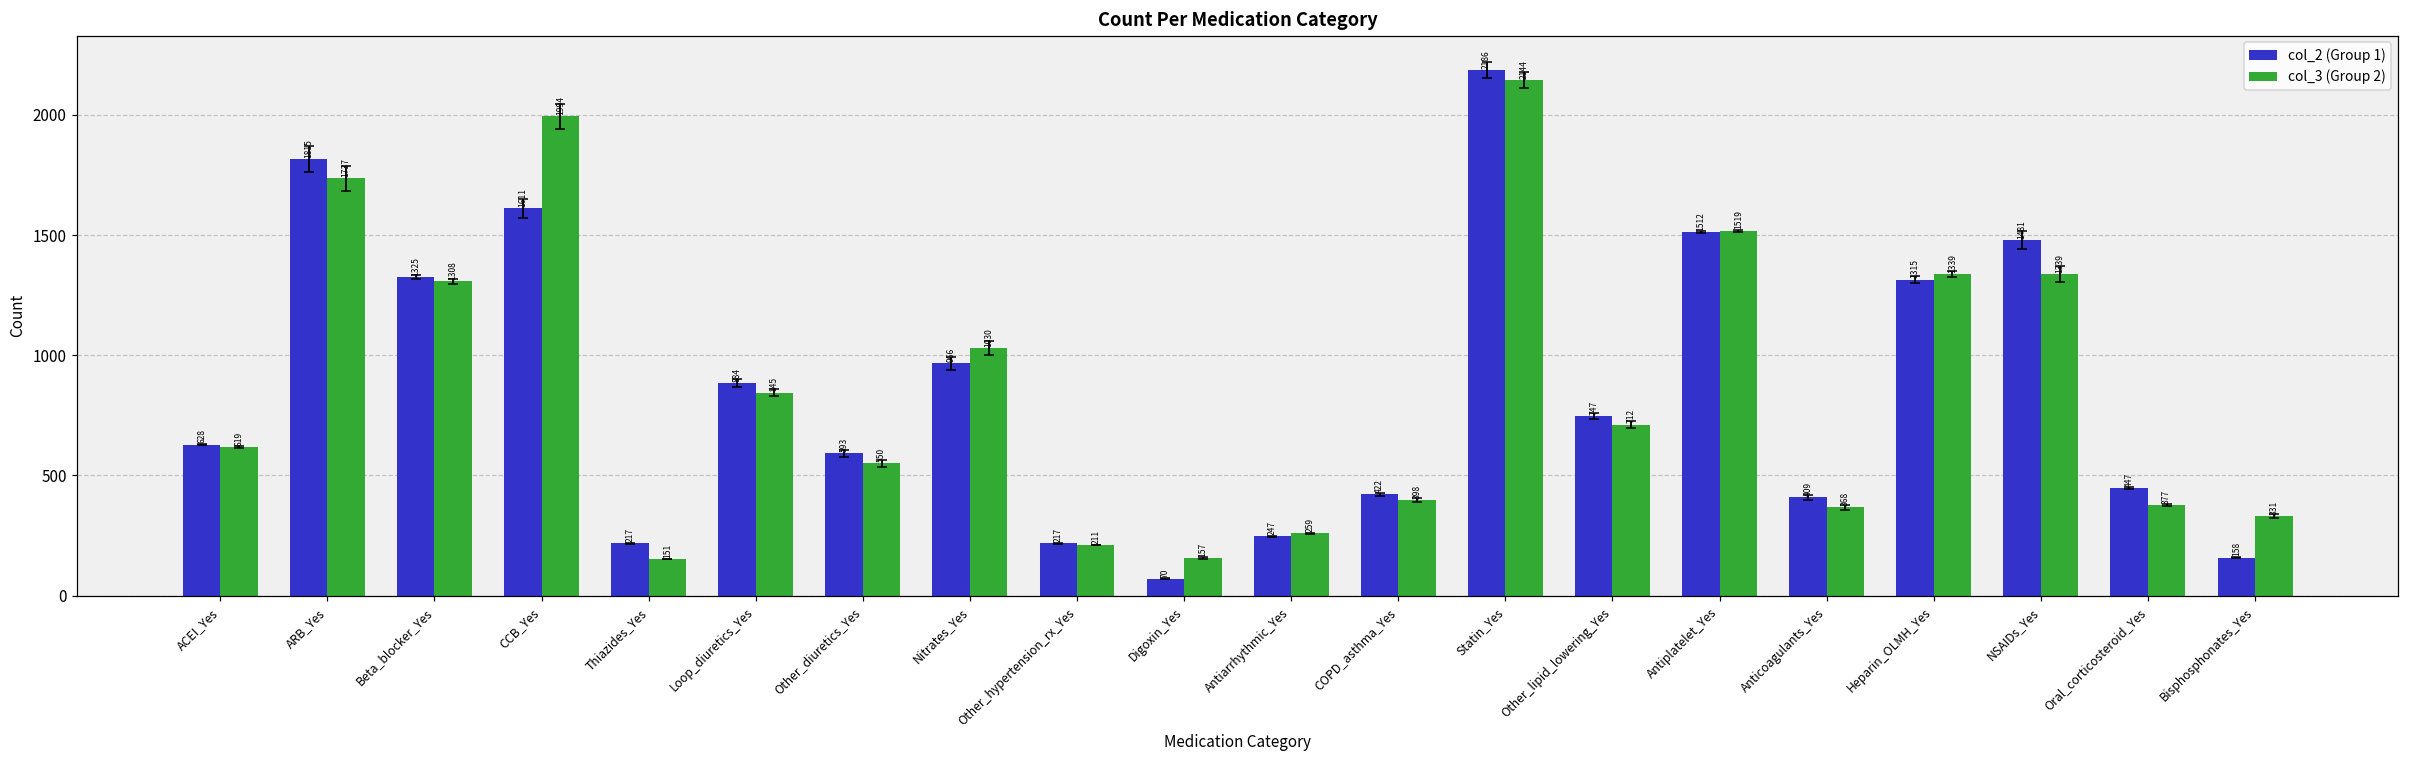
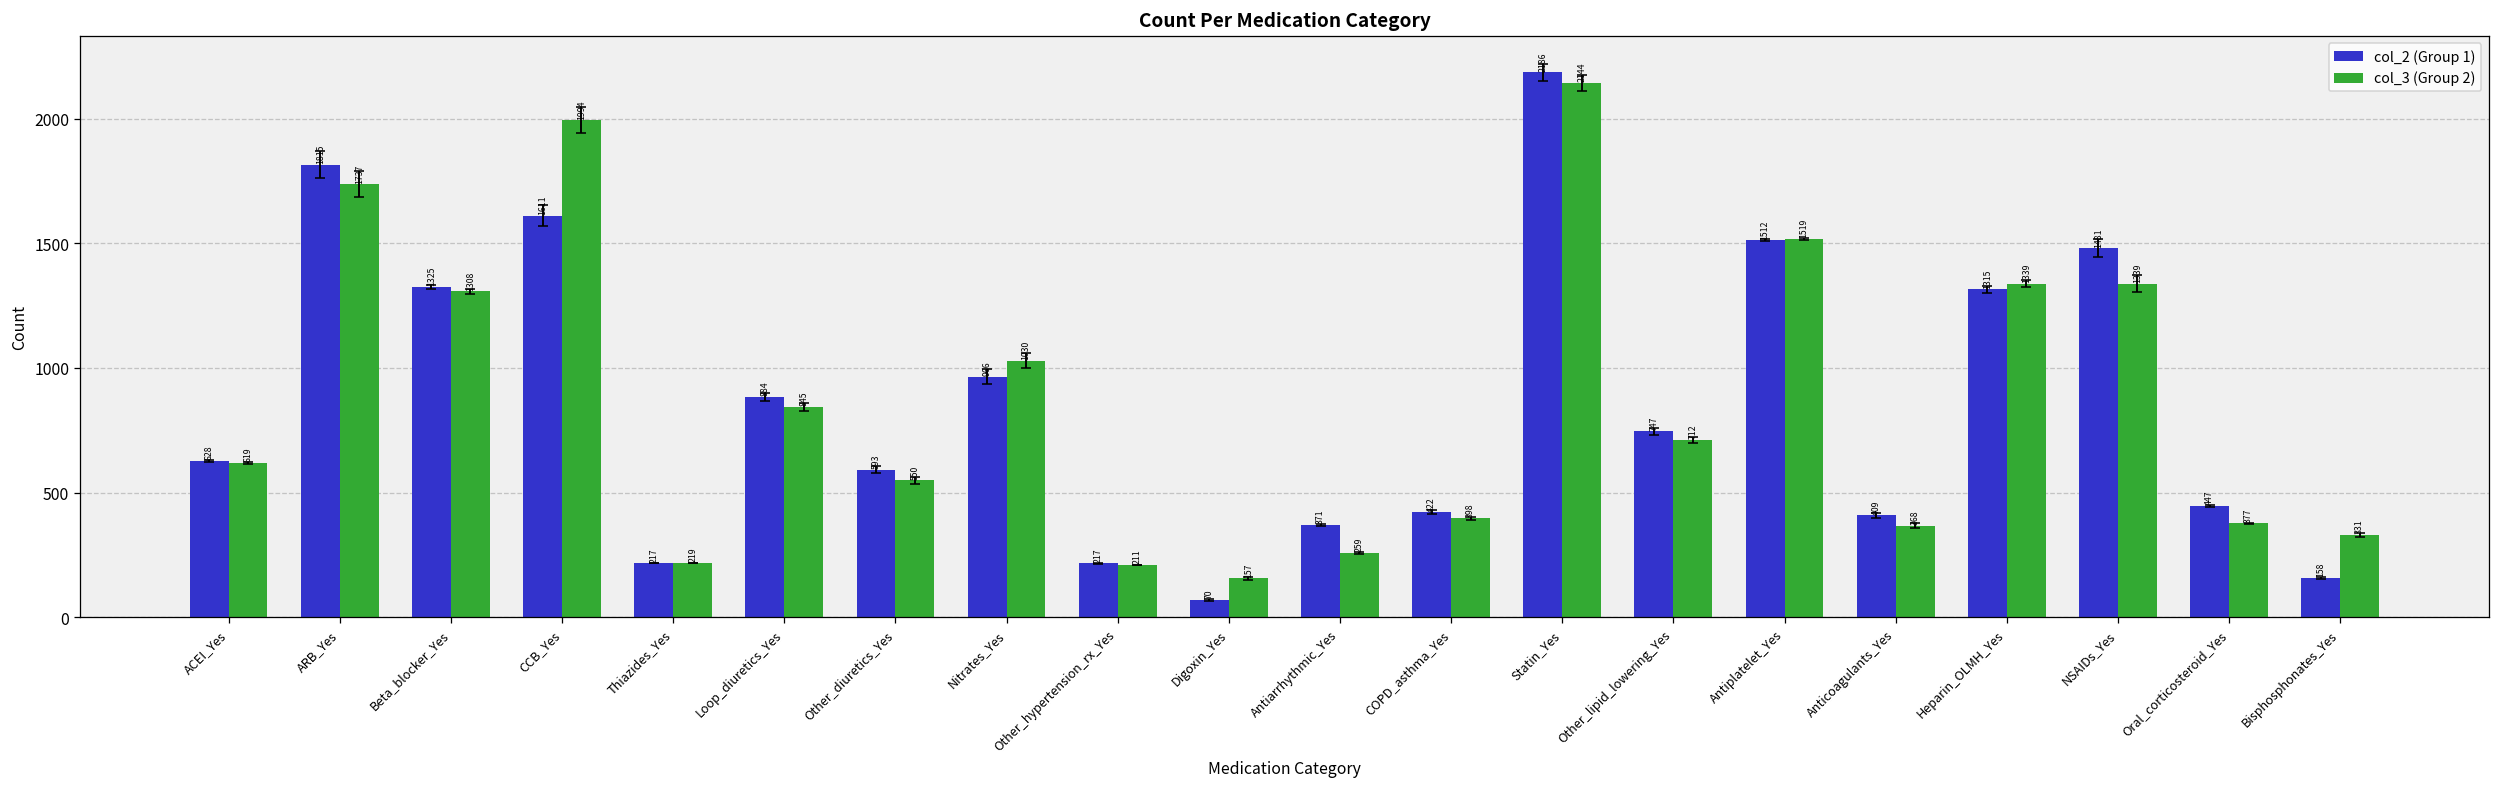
col_3 (Group 2), Thiazides_Yes: 151 -> 219
col_2 (Group 1), Antiarrhythmic_Yes: 247 -> 371
